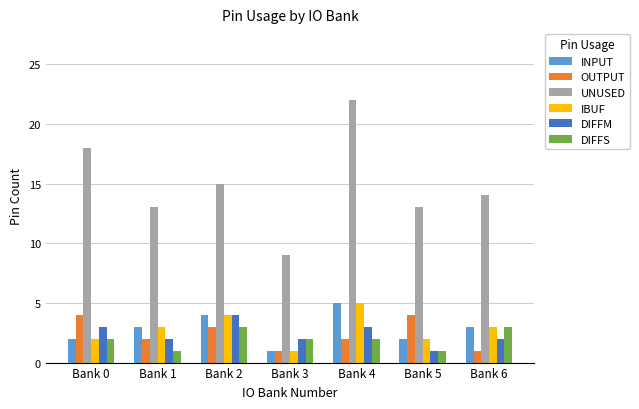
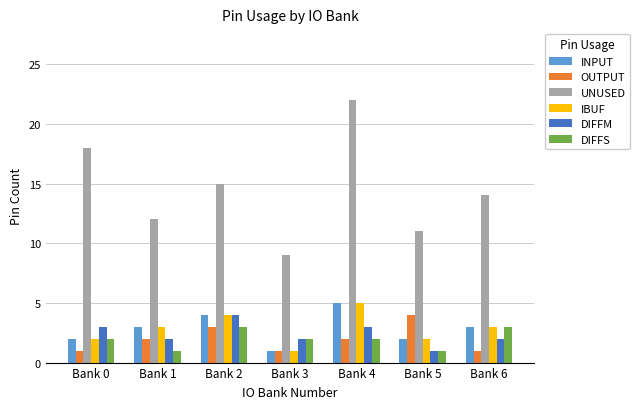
OUTPUT, Bank 0: 4 -> 1
UNUSED, Bank 1: 13 -> 12
UNUSED, Bank 5: 13 -> 11
